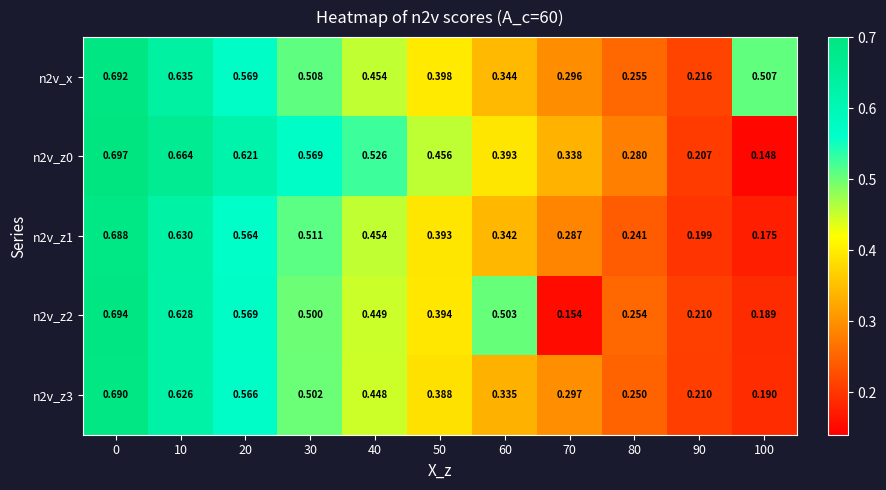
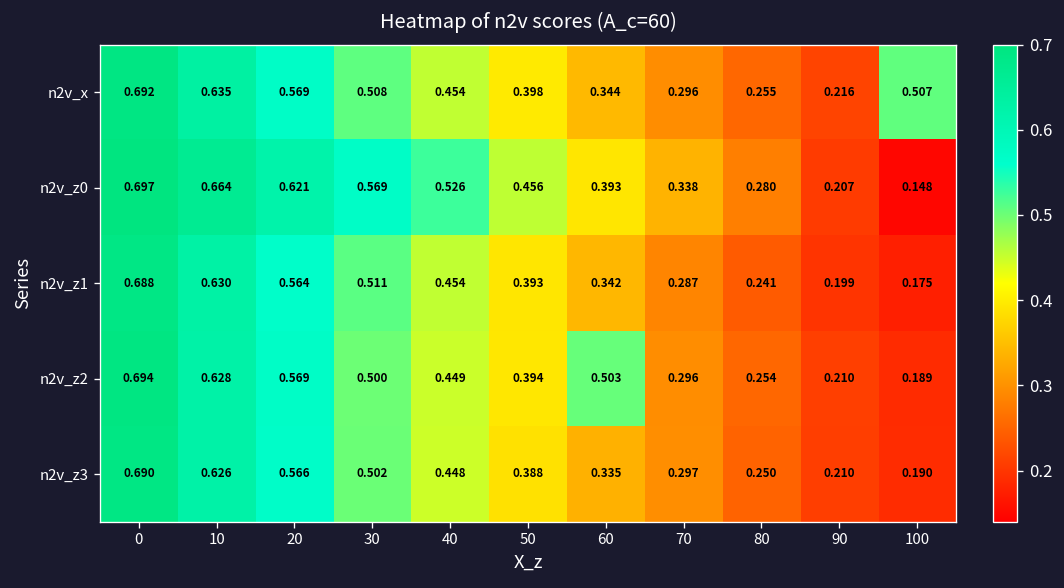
n2v_z2, 70: 0.154 -> 0.296
